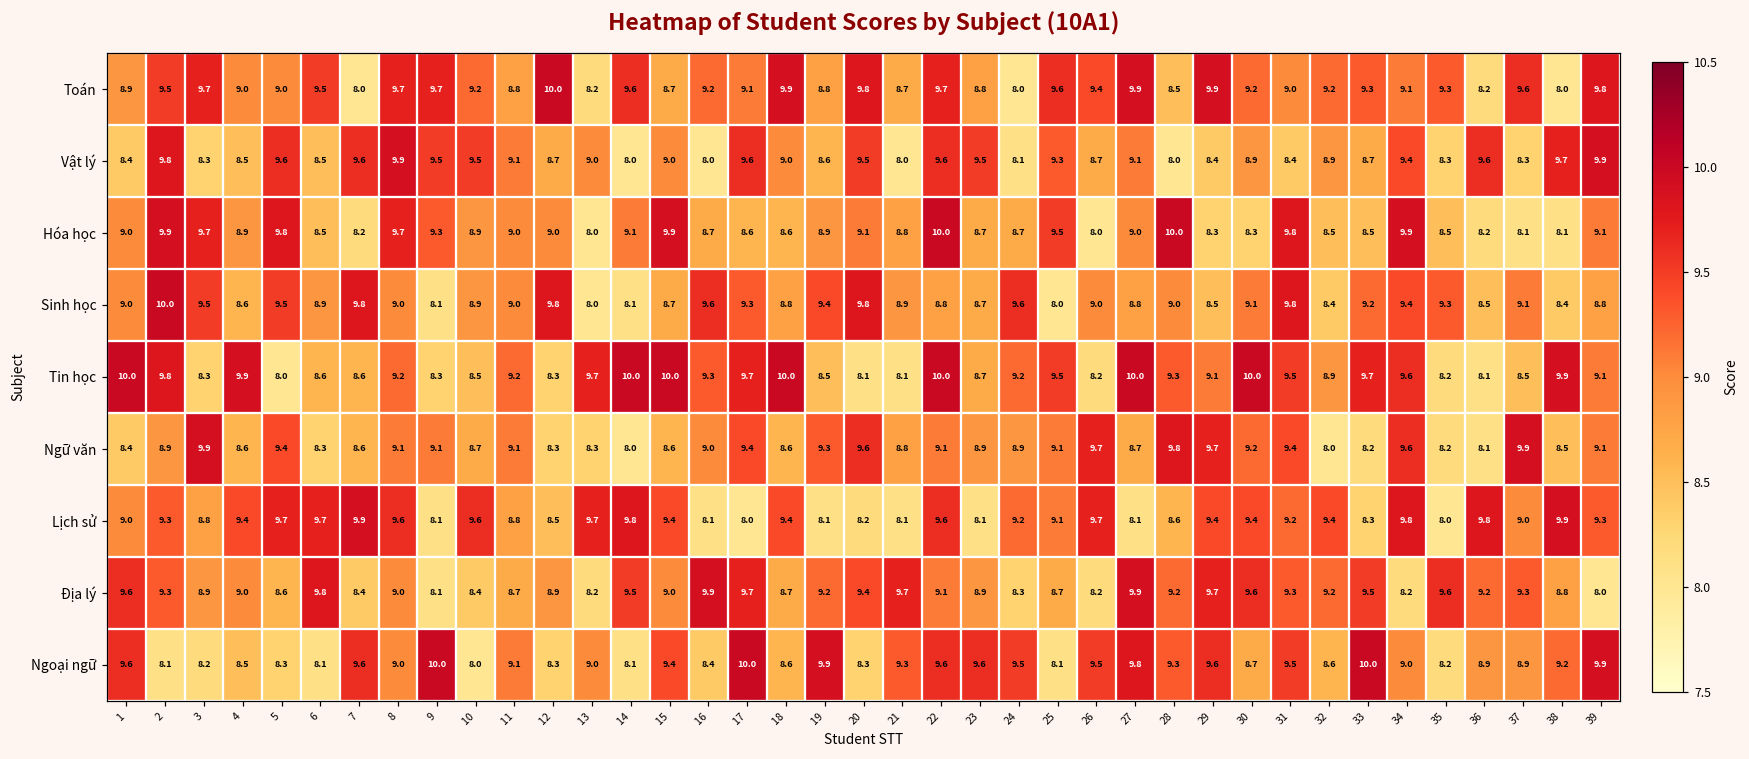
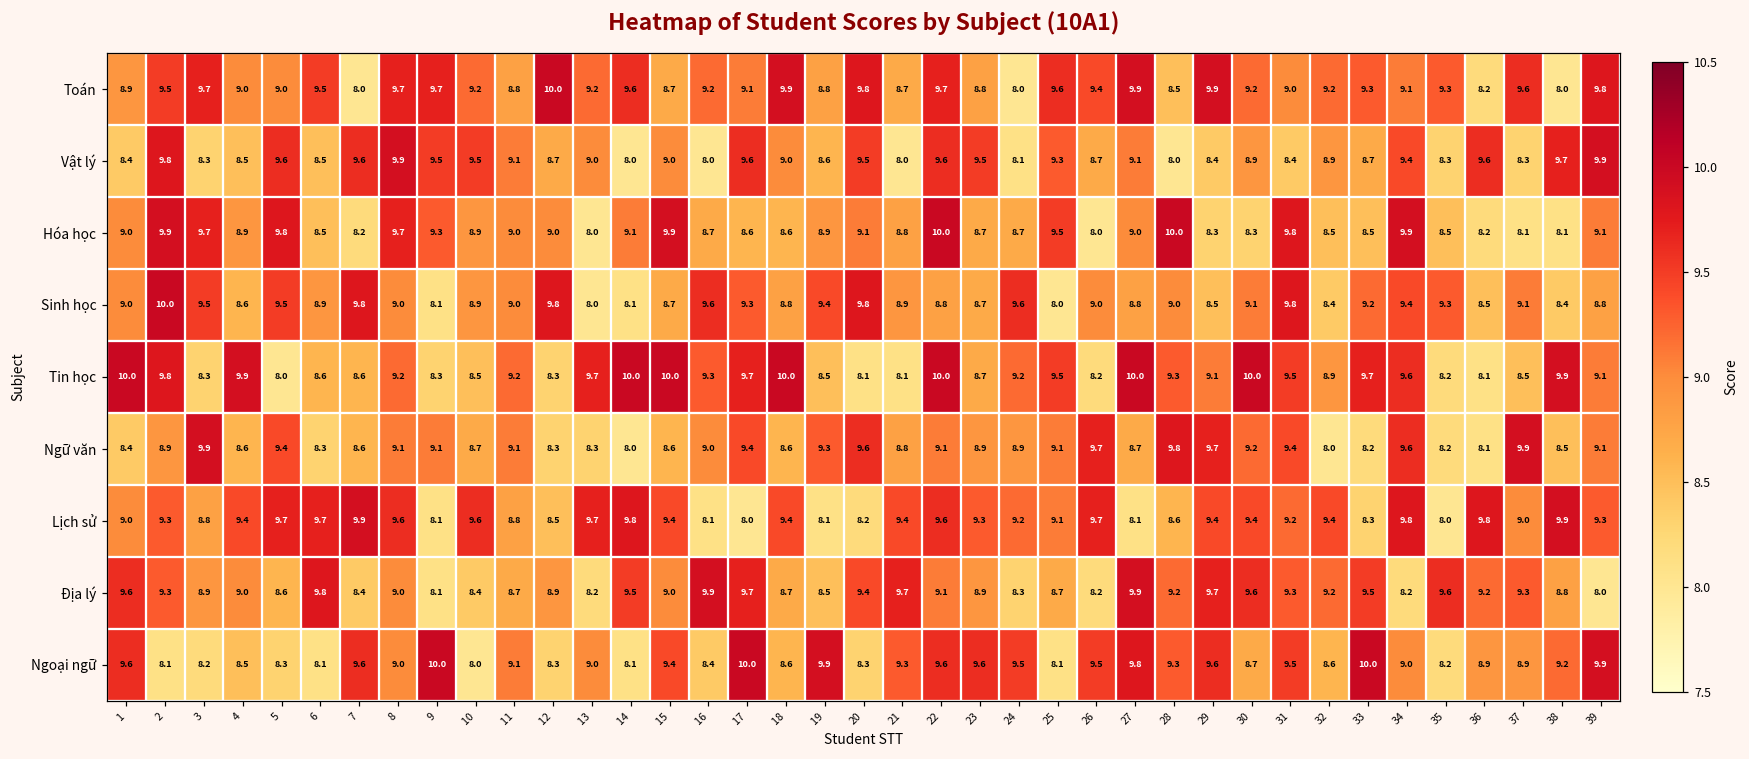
Toán, 13: 8.2 -> 9.2
Lịch sử, 21: 8.1 -> 9.4
Lịch sử, 23: 8.1 -> 9.3
Địa lý, 19: 9.2 -> 8.5
